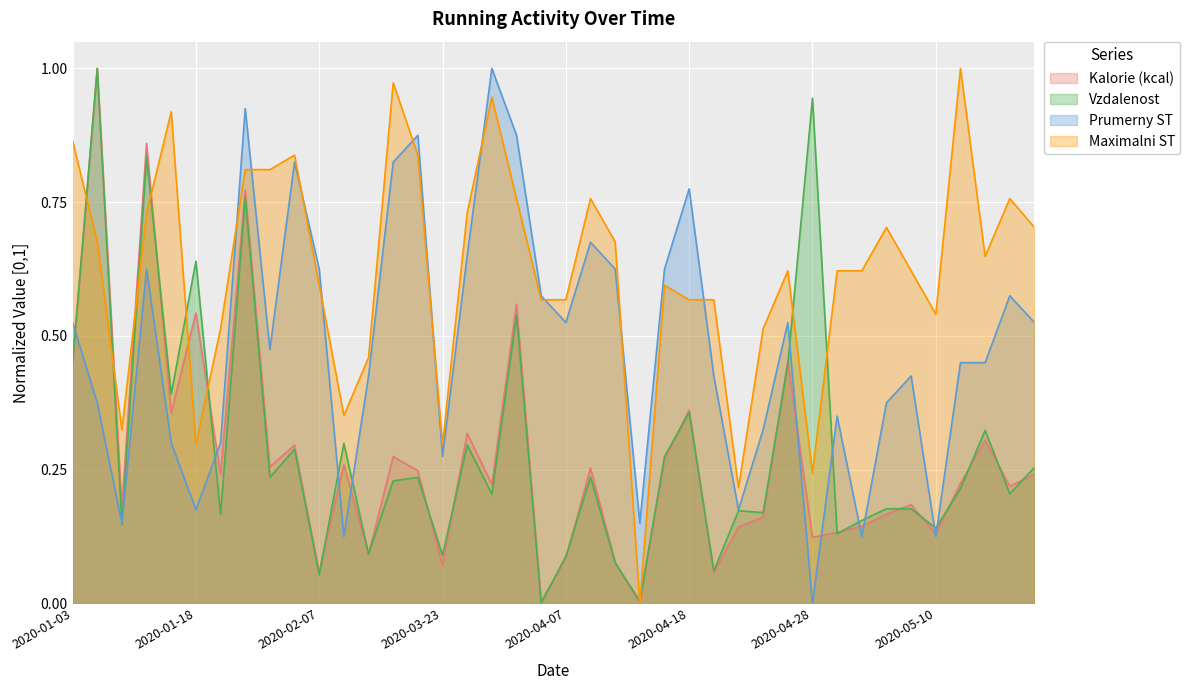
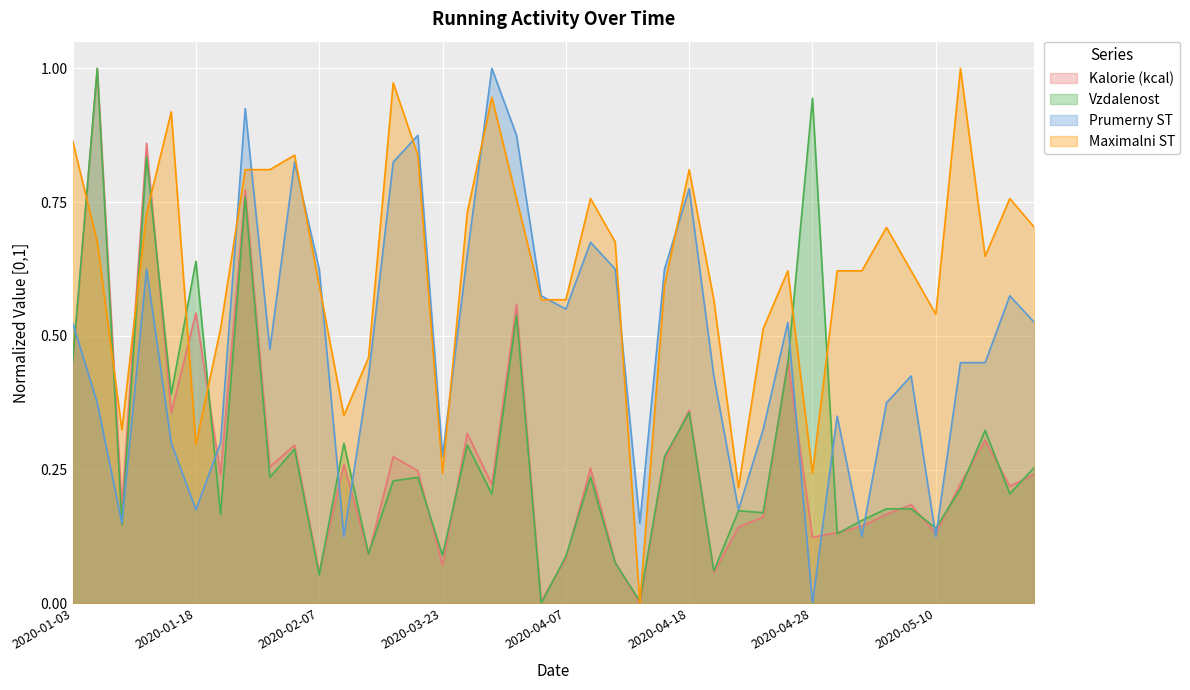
Maximalni ST, 2020-03-23: 0.30 -> 0.24
Prumerny ST, 2020-04-07: 0.53 -> 0.55
Maximalni ST, 2020-04-18: 0.57 -> 0.81
